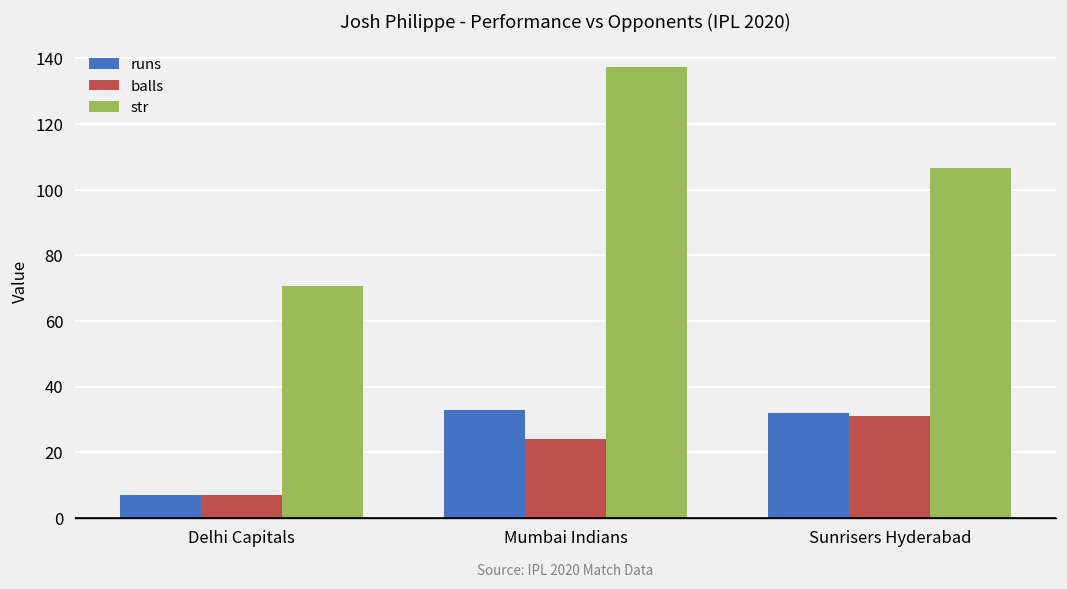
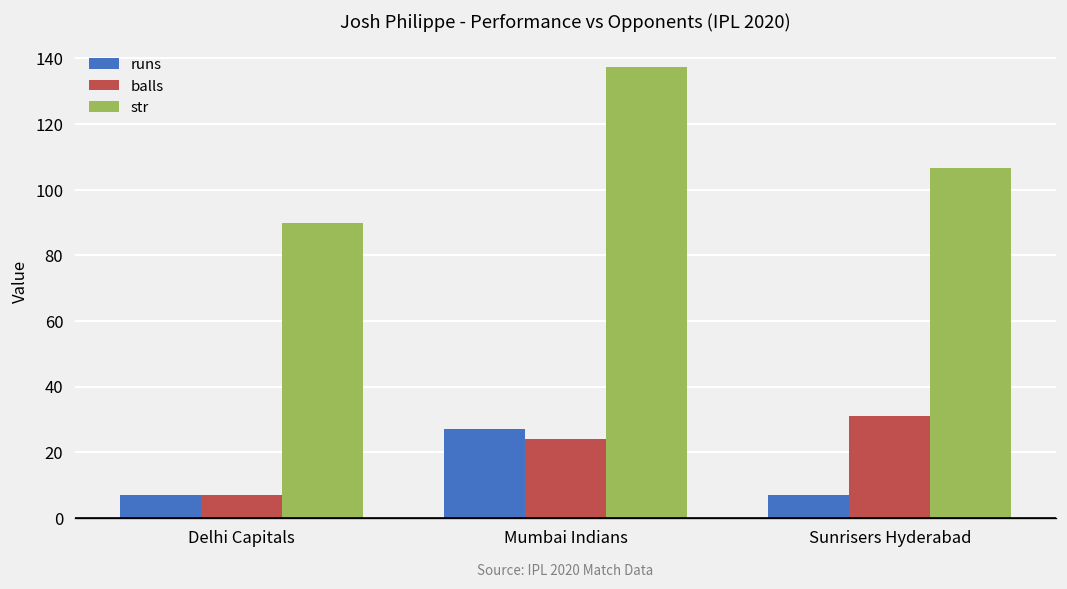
str, Delhi Capitals: 71 -> 90
runs, Mumbai Indians: 33 -> 27
runs, Sunrisers Hyderabad: 32 -> 7
